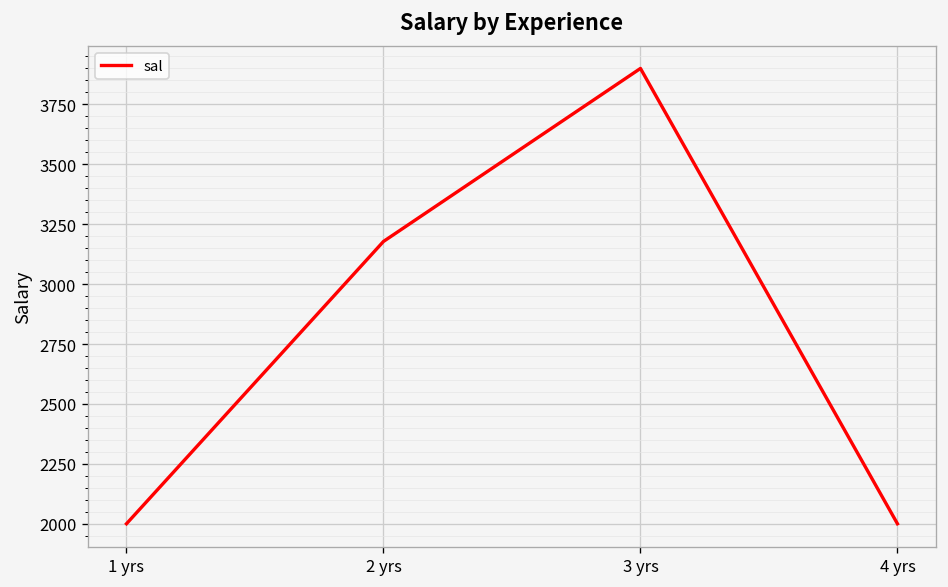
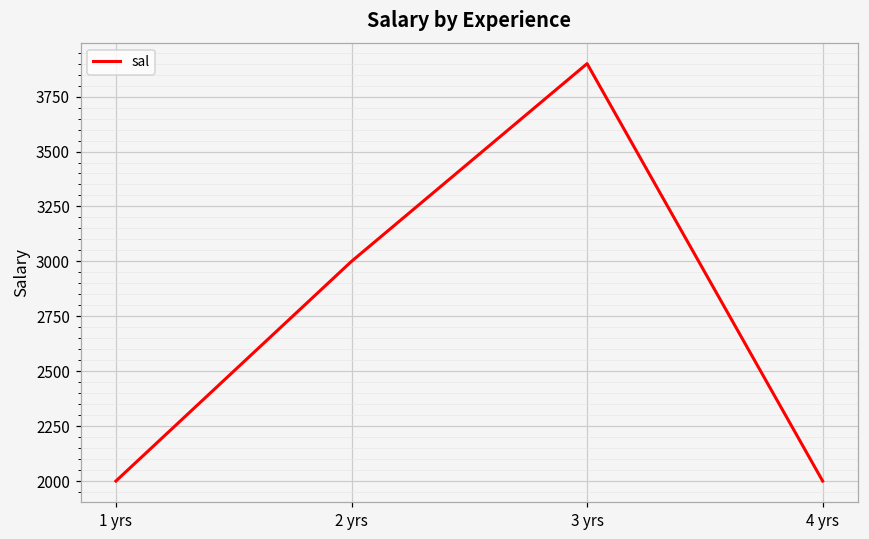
2 yrs: 3180 -> 3000
